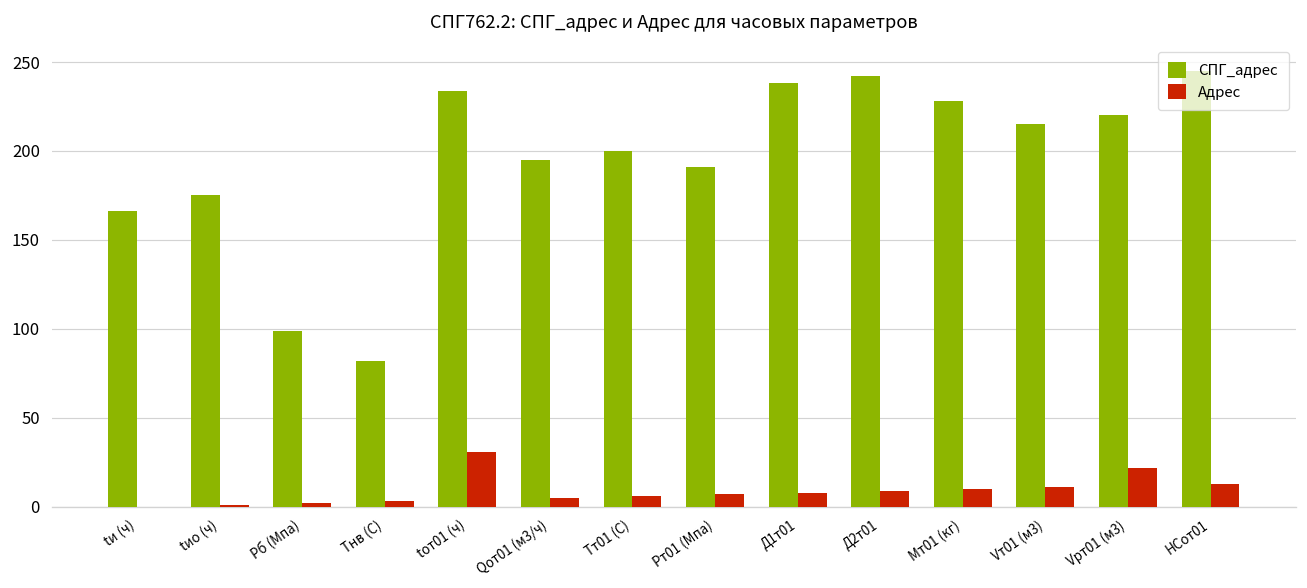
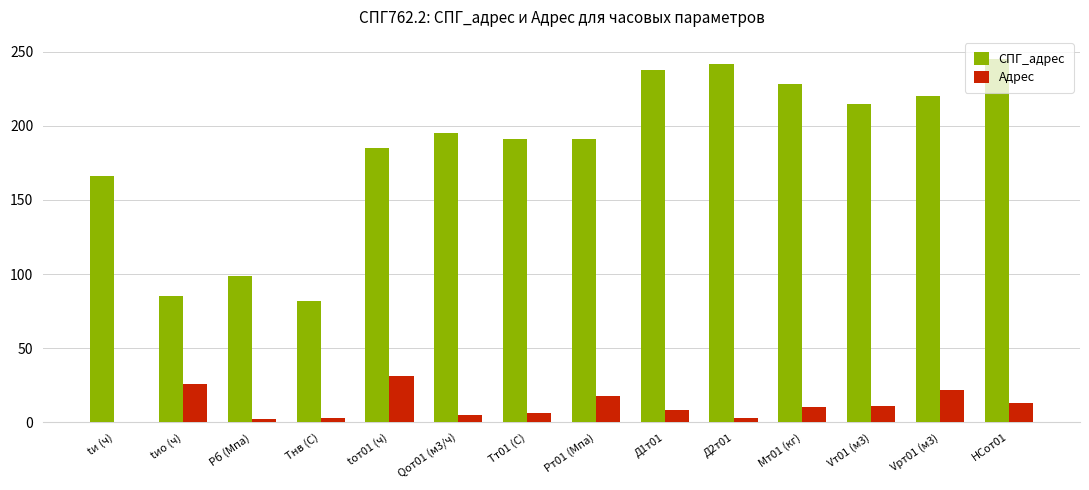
СПГ_адрес, tиo (ч): 175 -> 85
Адрес, tиo (ч): 1 -> 26
СПГ_адрес, toт01 (ч): 234 -> 185
СПГ_адрес, Тт01 (С): 200 -> 191
Адрес, Pт01 (Мпа): 7 -> 18
Адрес, Д2т01: 9 -> 3
